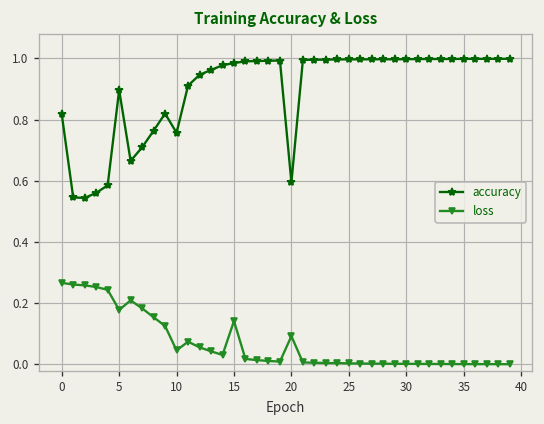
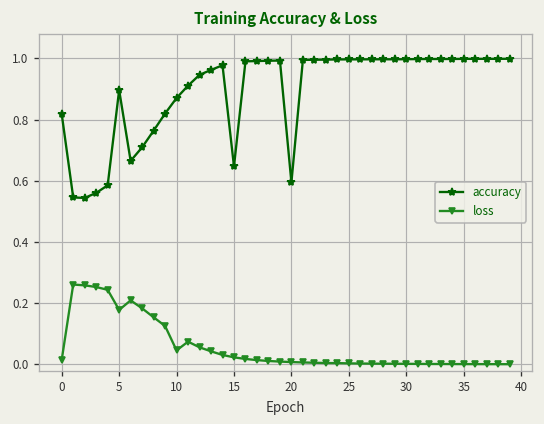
loss, 0: 0.27 -> 0.02
accuracy, 10: 0.76 -> 0.87
accuracy, 15: 0.99 -> 0.65
loss, 15: 0.14 -> 0.02
loss, 20: 0.09 -> 0.01
